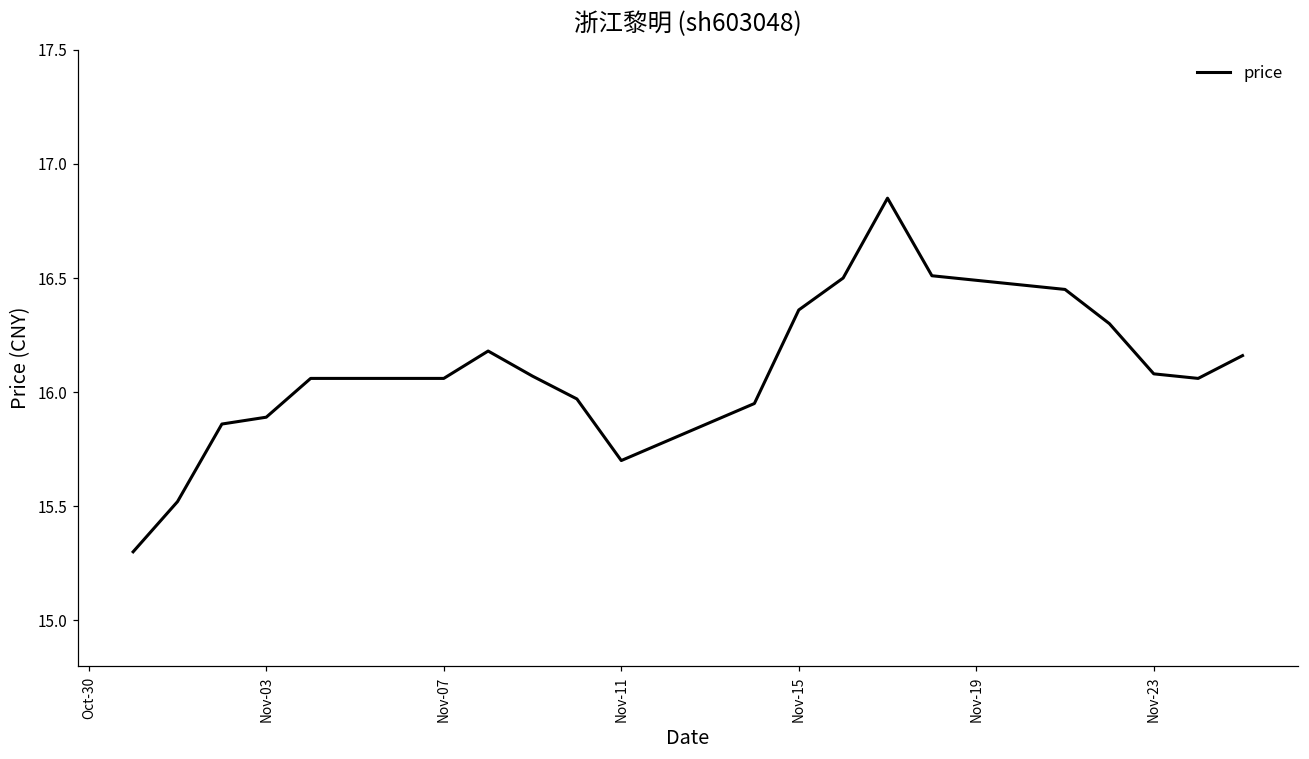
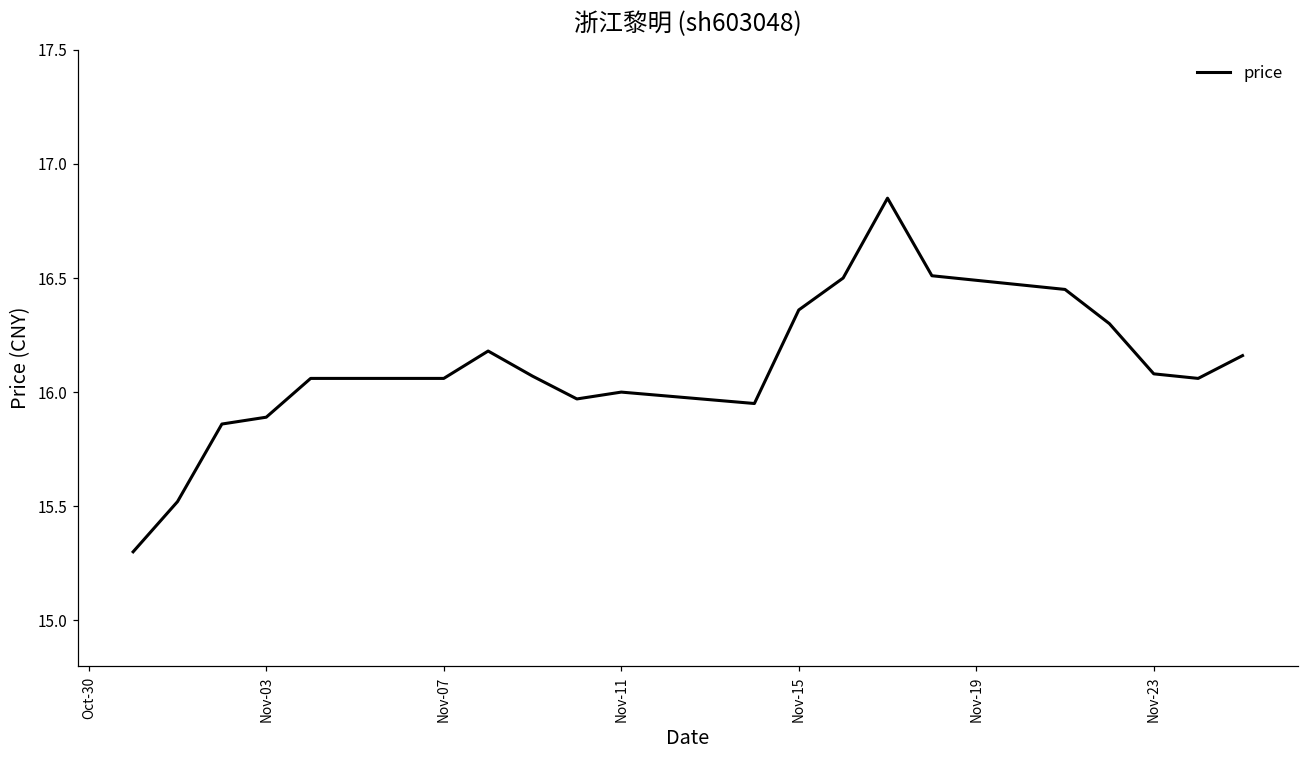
Nov-11: 15.7 -> 16.0
